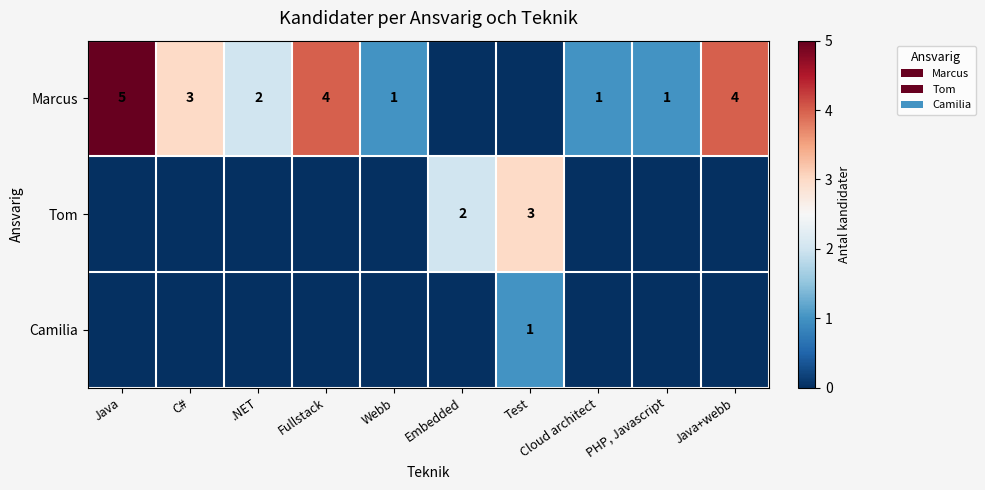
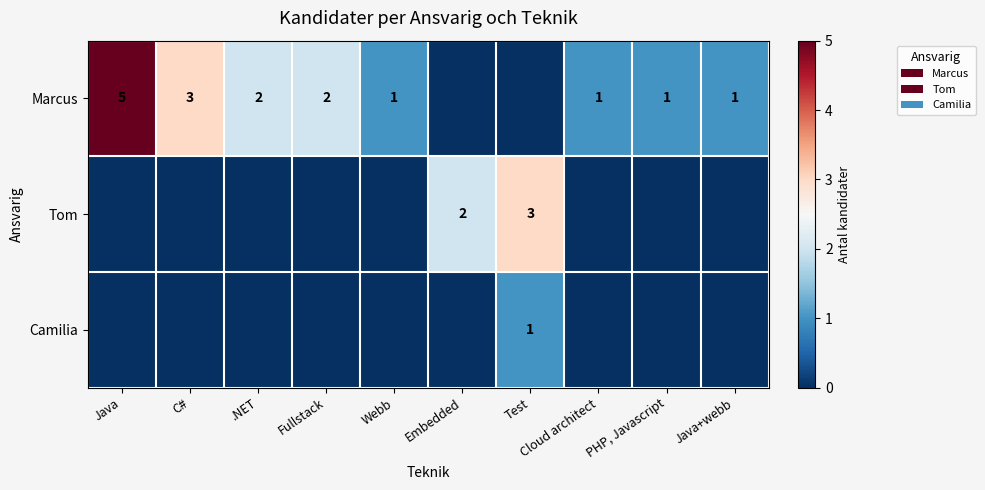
Marcus, Fullstack: 4 -> 2
Marcus, Java+webb: 4 -> 1
